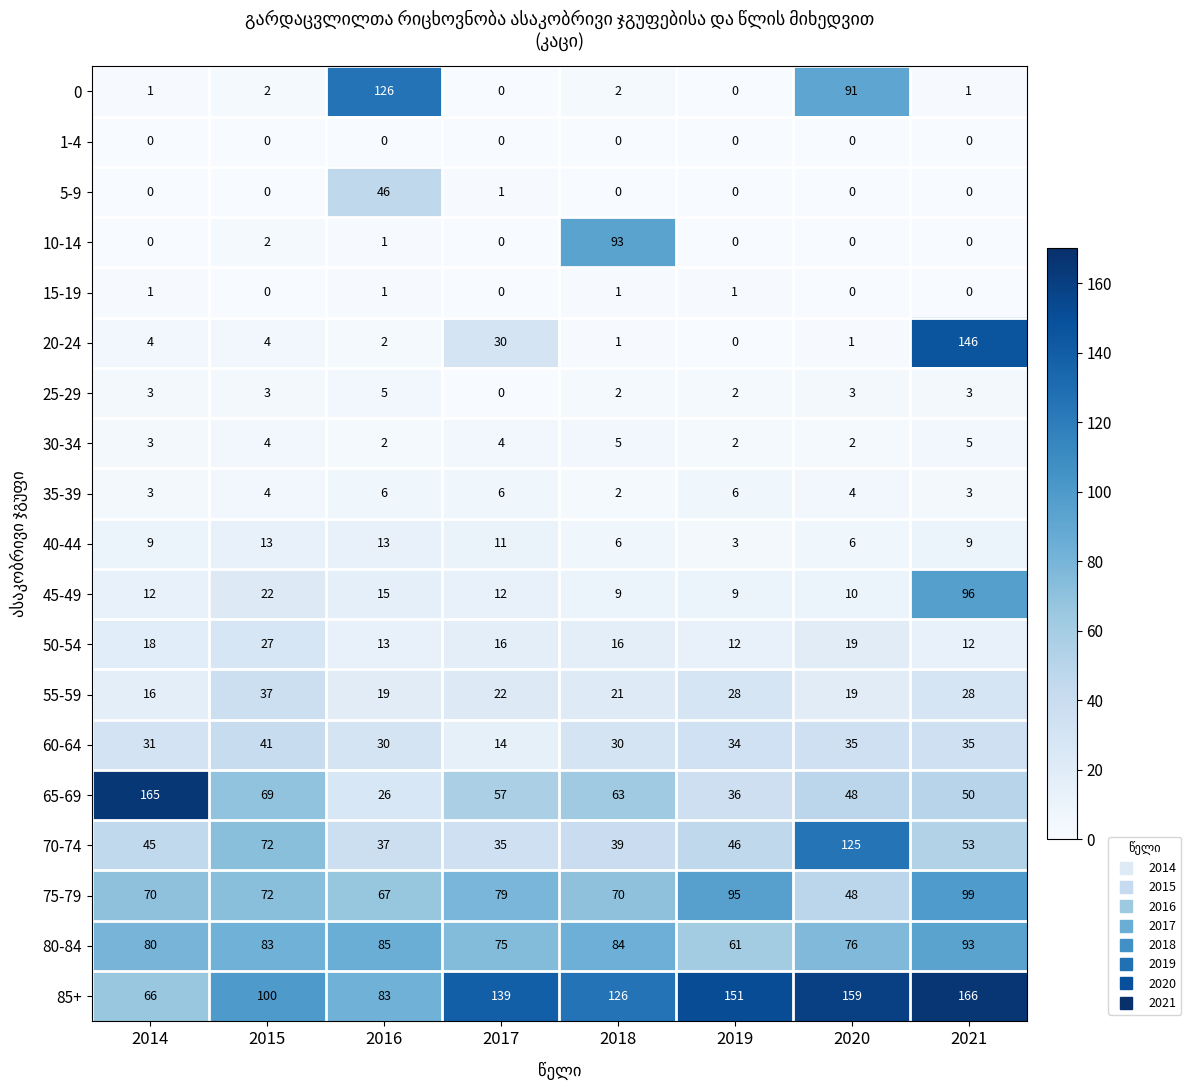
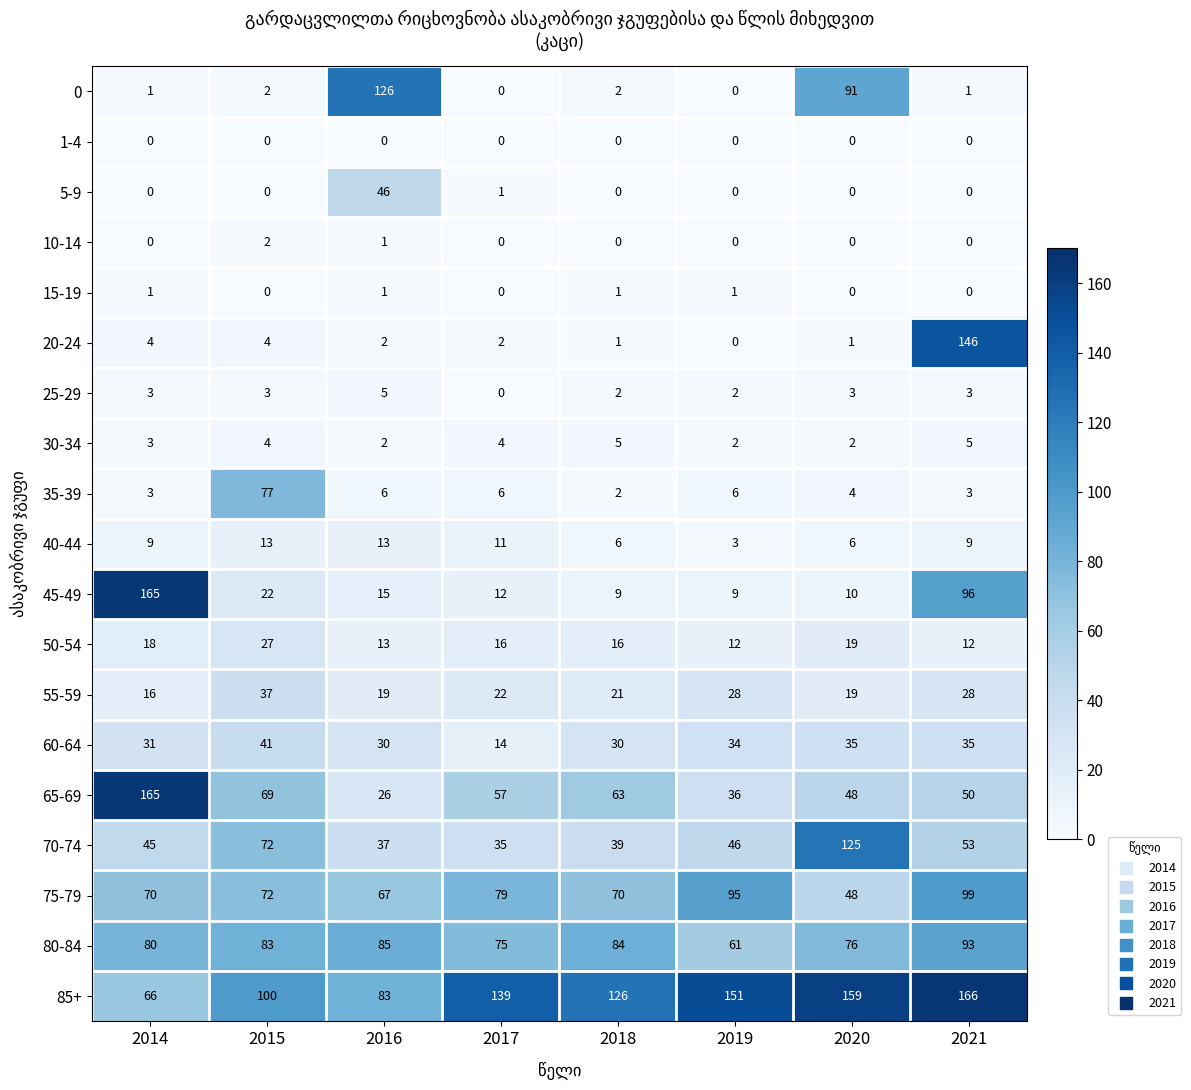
10-14, 2018: 93 -> 0
20-24, 2017: 30 -> 2
35-39, 2015: 4 -> 77
45-49, 2014: 12 -> 165
